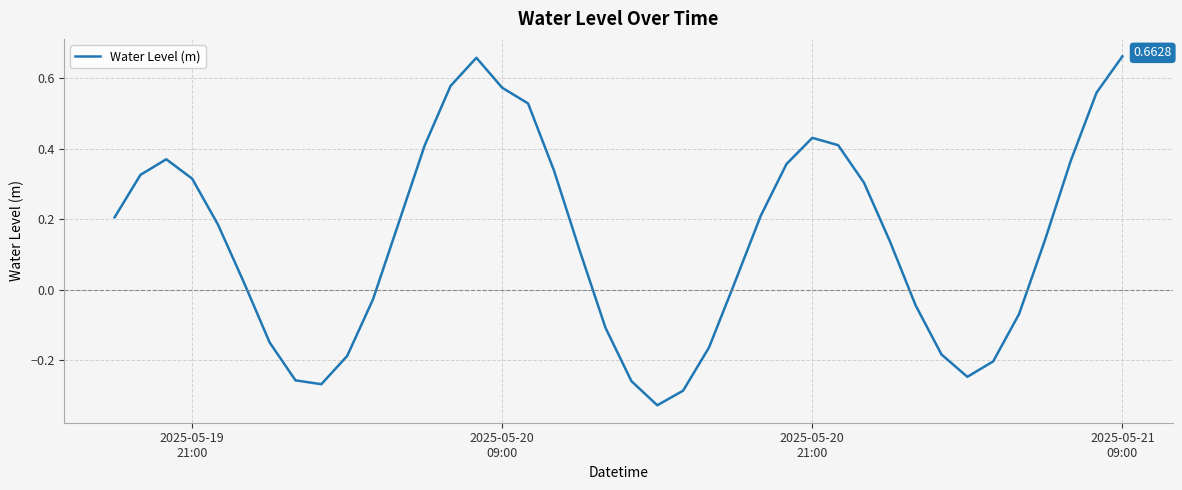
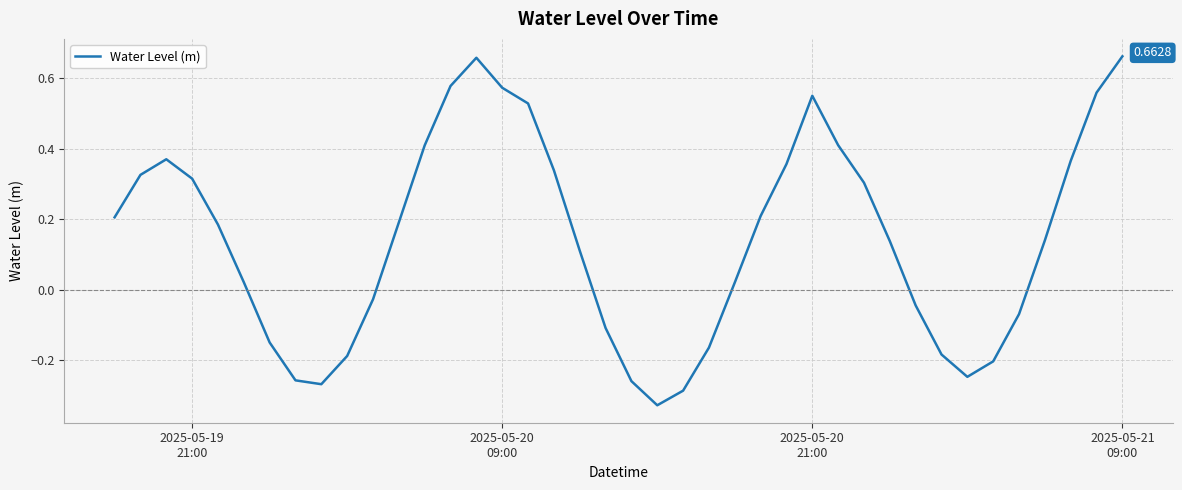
2025-05-20 21:00: 0.43 -> 0.55
